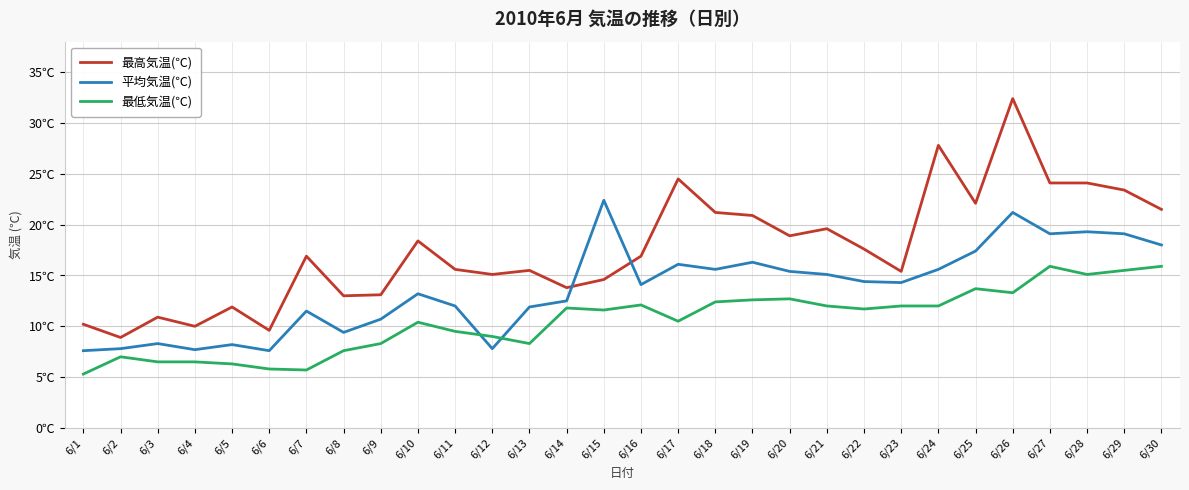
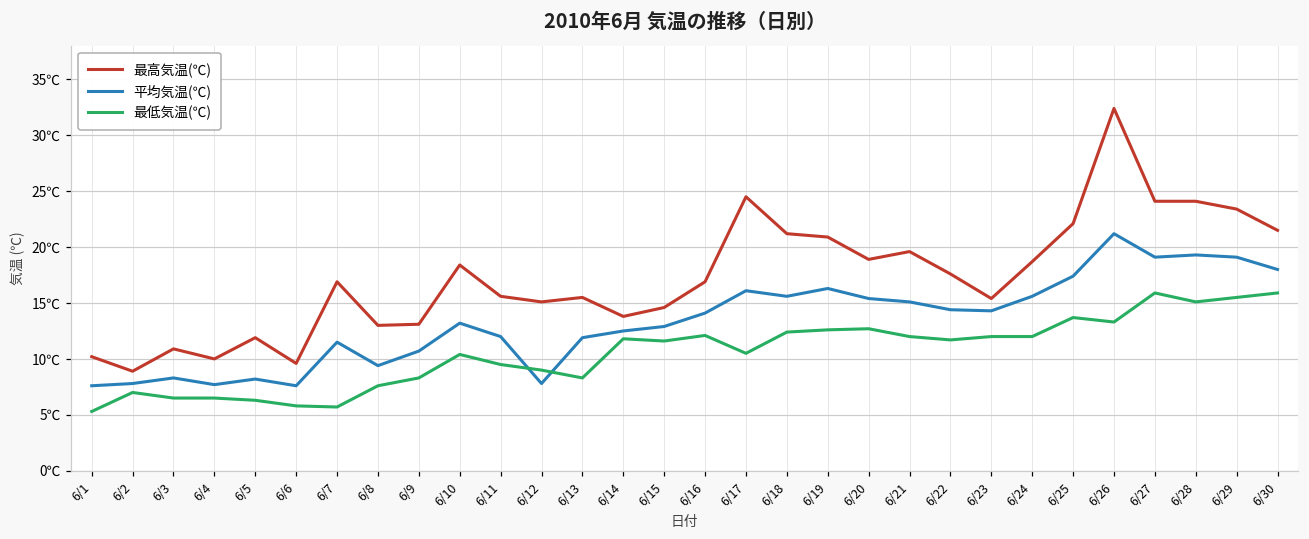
平均気温(℃), 6/15: 22.4℃ -> 12.9℃
最高気温(℃), 6/24: 27.8℃ -> 18.7℃
